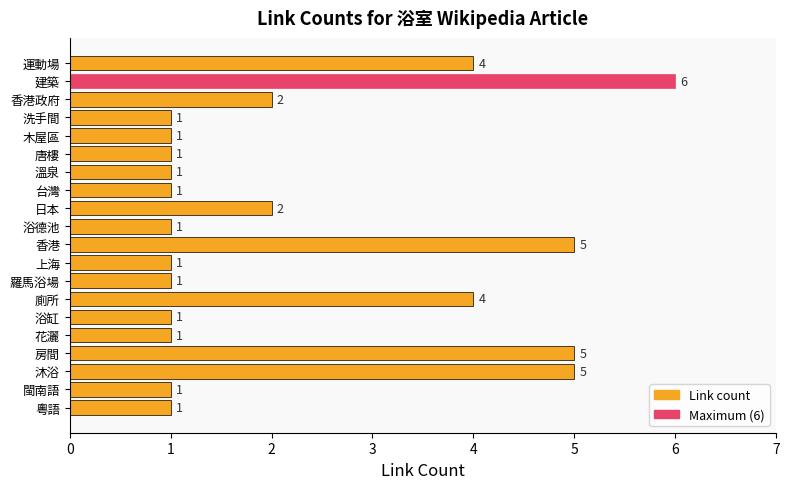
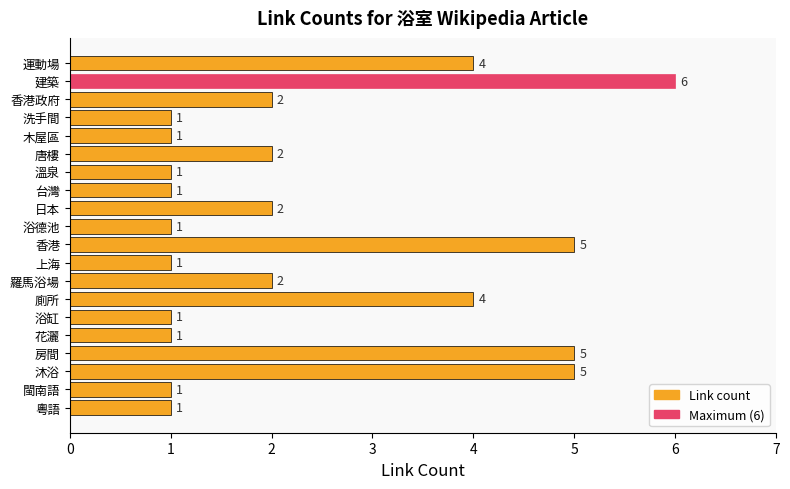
唐樓: 1 -> 2
羅馬浴場: 1 -> 2
